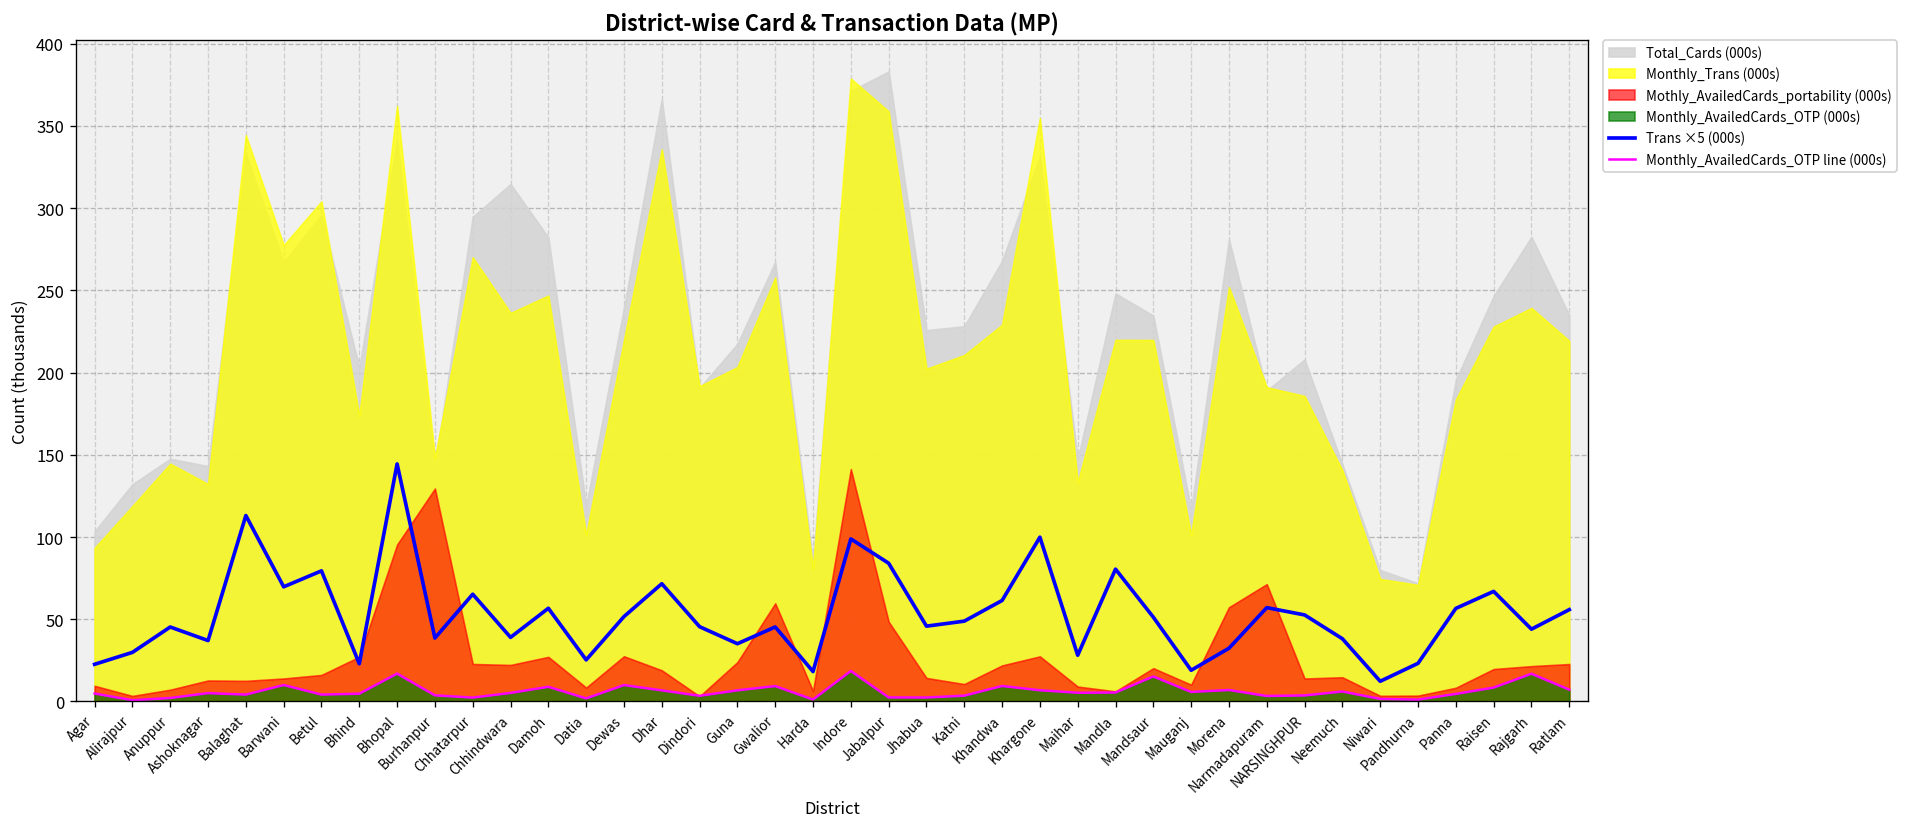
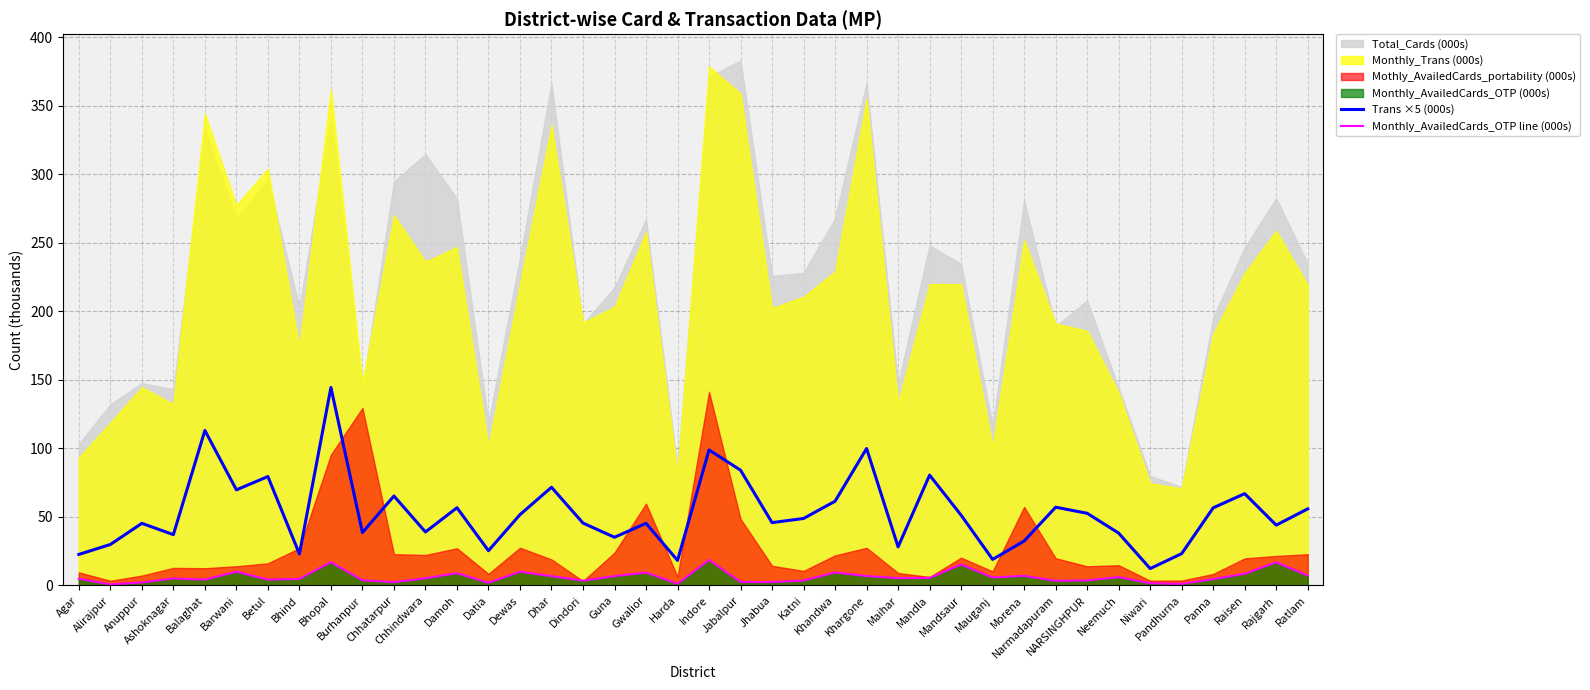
Total_Cards (000s), Khargone: 332 -> 367
Mothly_AvailedCards_portability (000s), Narmadapuram: 71 -> 20
Monthly_Trans (000s), Rajgarh: 239 -> 259
